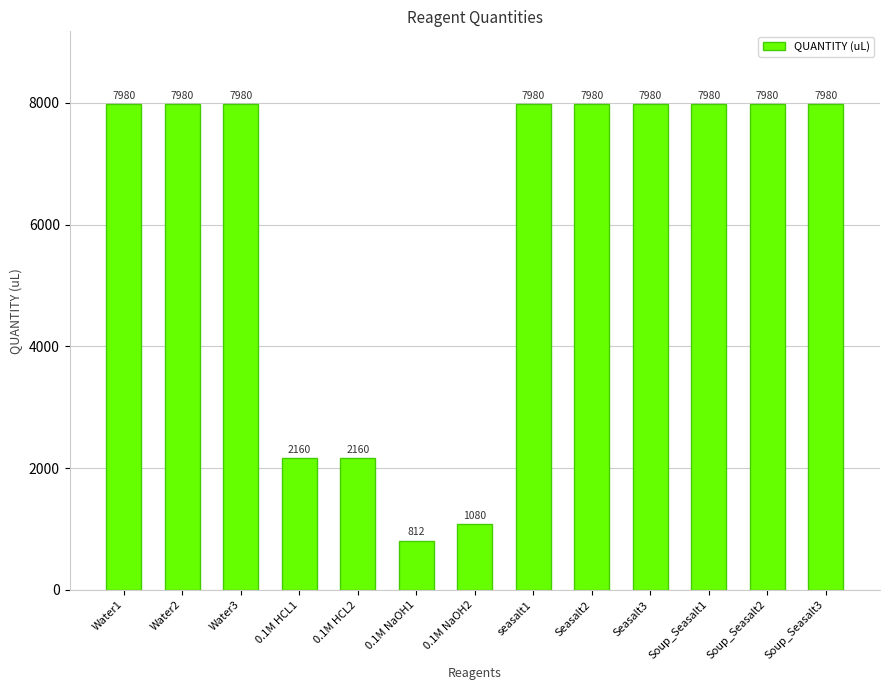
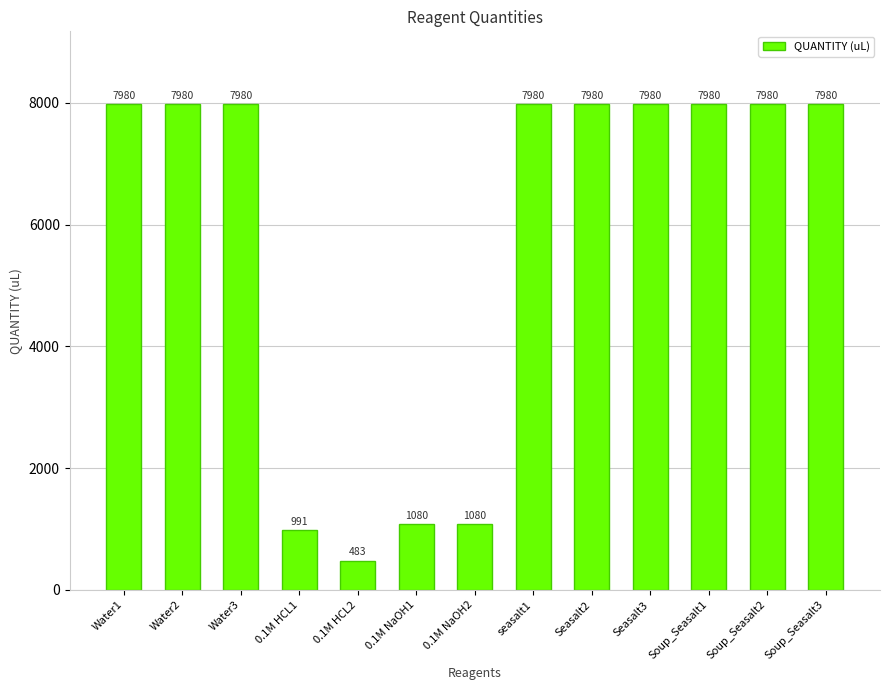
0.1M HCL1: 2160 -> 991
0.1M HCL2: 2160 -> 483
0.1M NaOH1: 812 -> 1080
